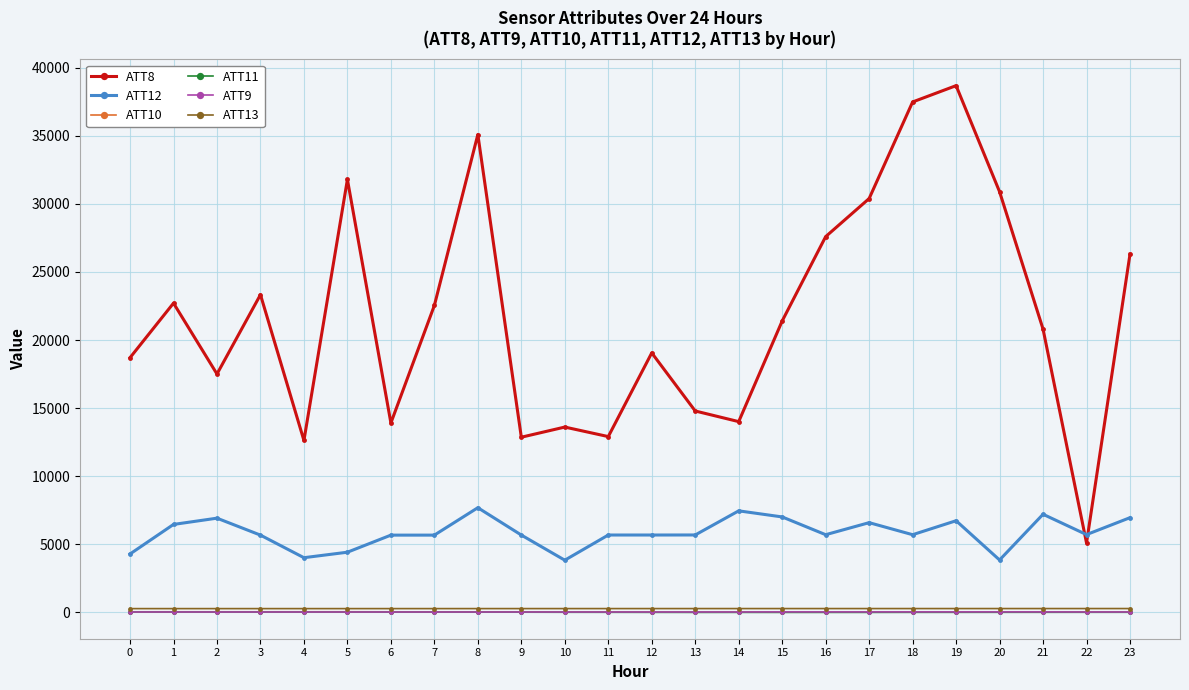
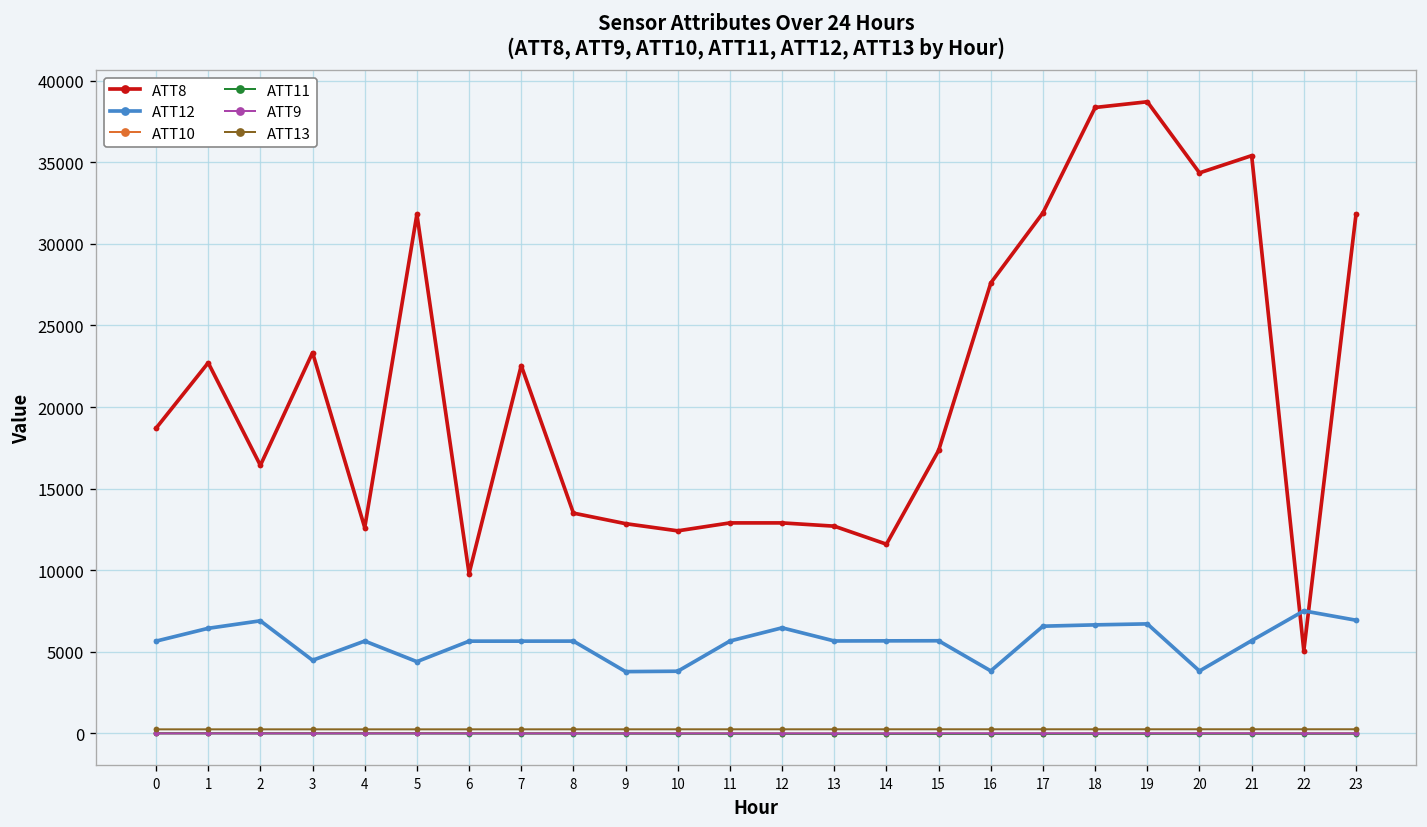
ATT12, 0: 4300 -> 5700
ATT8, 2: 17500 -> 16400
ATT12, 3: 5700 -> 4500
ATT12, 4: 4000 -> 5700
ATT8, 6: 13900 -> 9800
ATT8, 8: 35100 -> 13500
ATT12, 8: 7700 -> 5700
ATT12, 9: 5700 -> 3800
ATT8, 10: 13600 -> 12400
ATT8, 12: 19100 -> 12900
ATT12, 12: 5700 -> 6500
ATT8, 13: 14800 -> 12700
ATT8, 14: 14000 -> 11600
ATT12, 14: 7400 -> 5700
ATT8, 15: 21400 -> 17300
ATT12, 15: 7000 -> 5700
ATT12, 16: 5700 -> 3800
ATT8, 17: 30400 -> 31900
ATT8, 18: 37500 -> 38400
ATT12, 18: 5700 -> 6700
ATT8, 20: 30900 -> 34300
ATT8, 21: 20800 -> 35400
ATT12, 21: 7200 -> 5700
ATT12, 22: 5700 -> 7500
ATT8, 23: 26300 -> 31800
